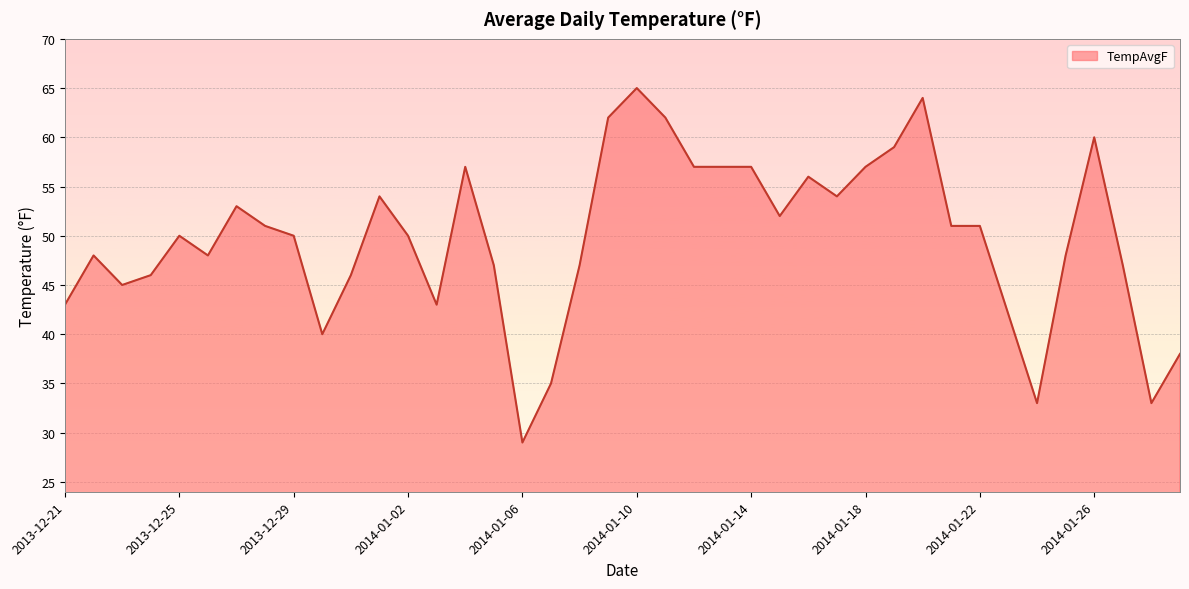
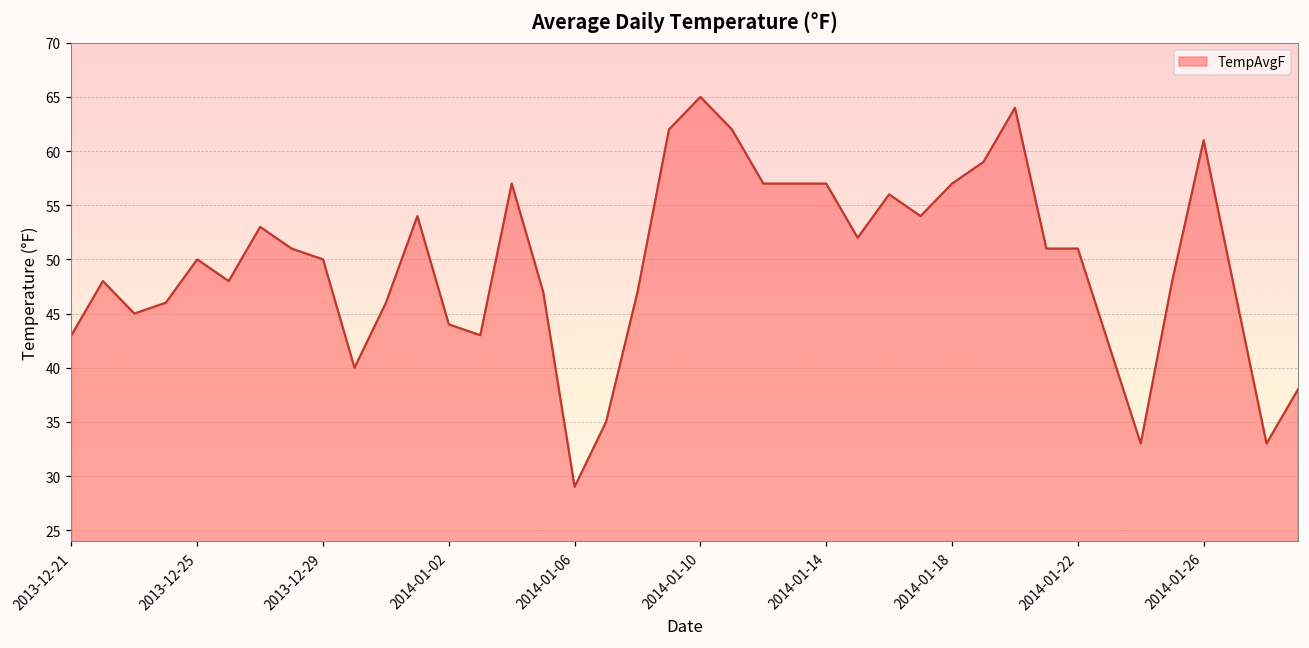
2014-01-02: 50 -> 44
2014-01-26: 60 -> 61
